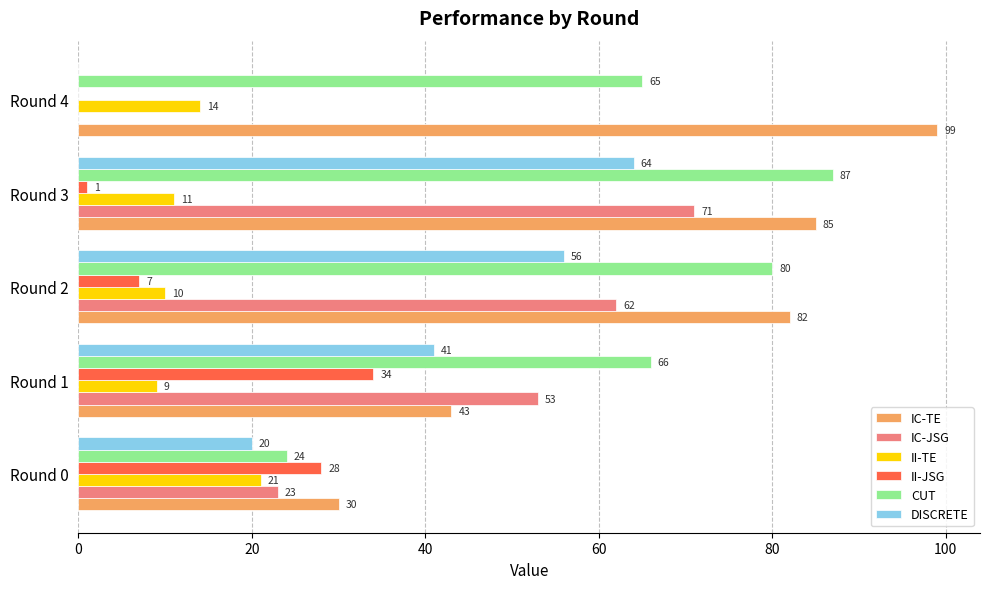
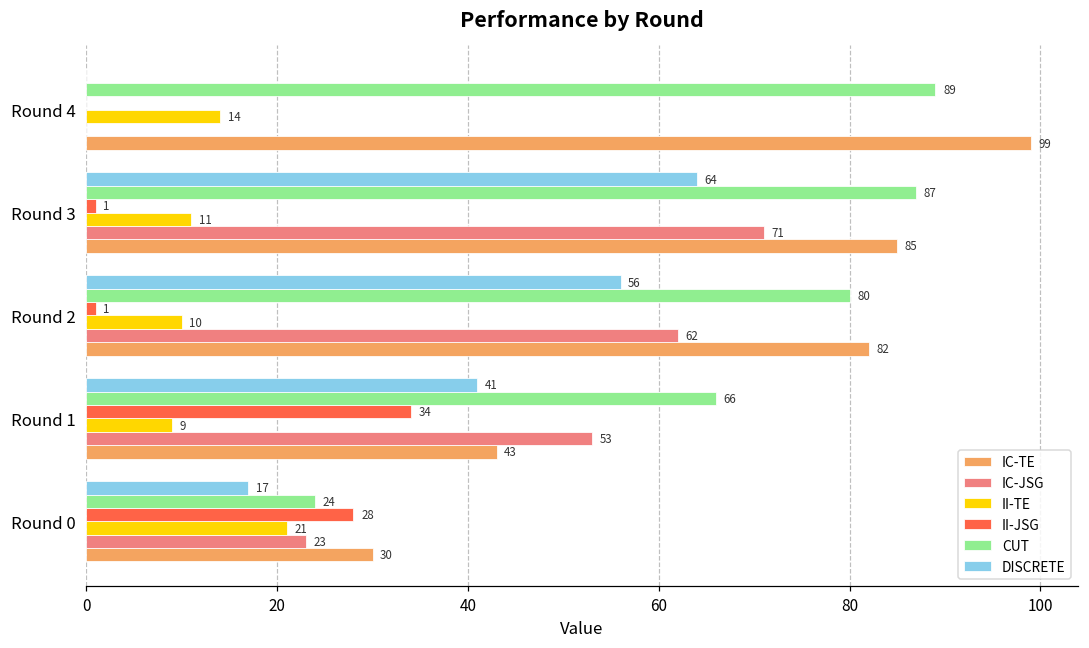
CUT, Round 4: 65 -> 89
II-JSG, Round 2: 7 -> 1
DISCRETE, Round 0: 20 -> 17
